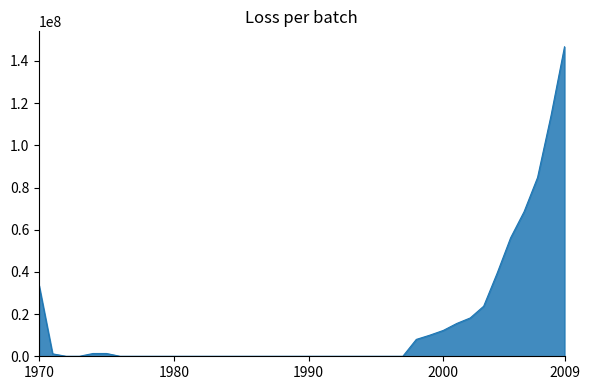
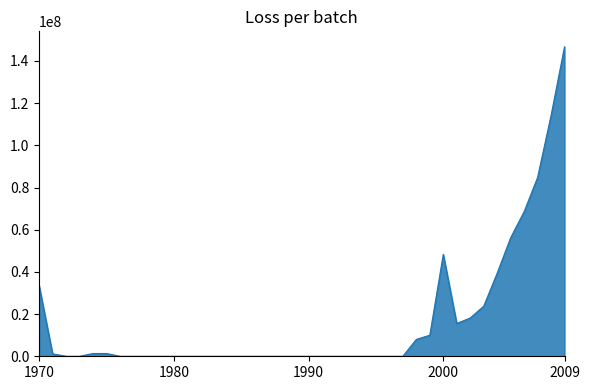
2000: 12000000 -> 48000000
